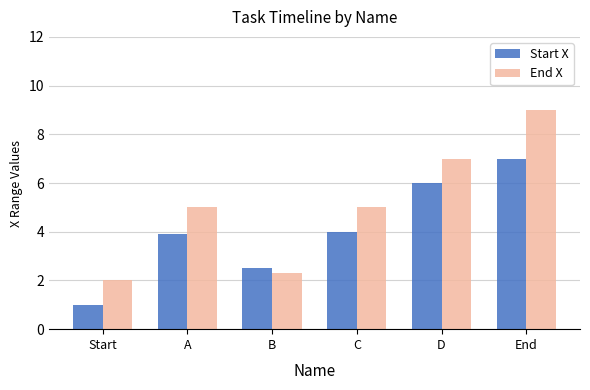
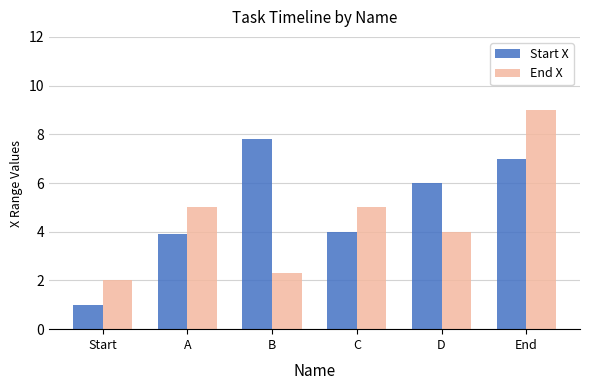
Start X, B: 2.5 -> 7.8
End X, D: 7 -> 4
